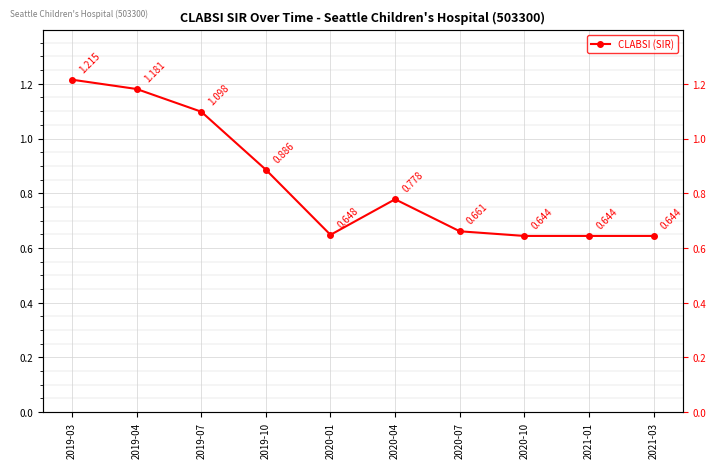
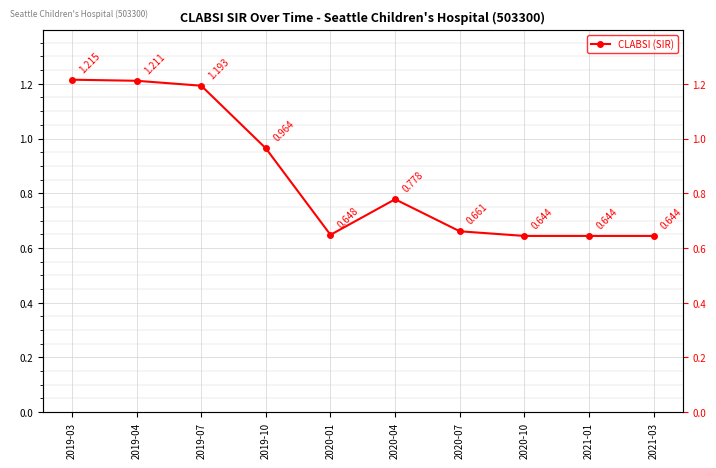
2019-04: 1.181 -> 1.211
2019-07: 1.098 -> 1.193
2019-10: 0.886 -> 0.964
